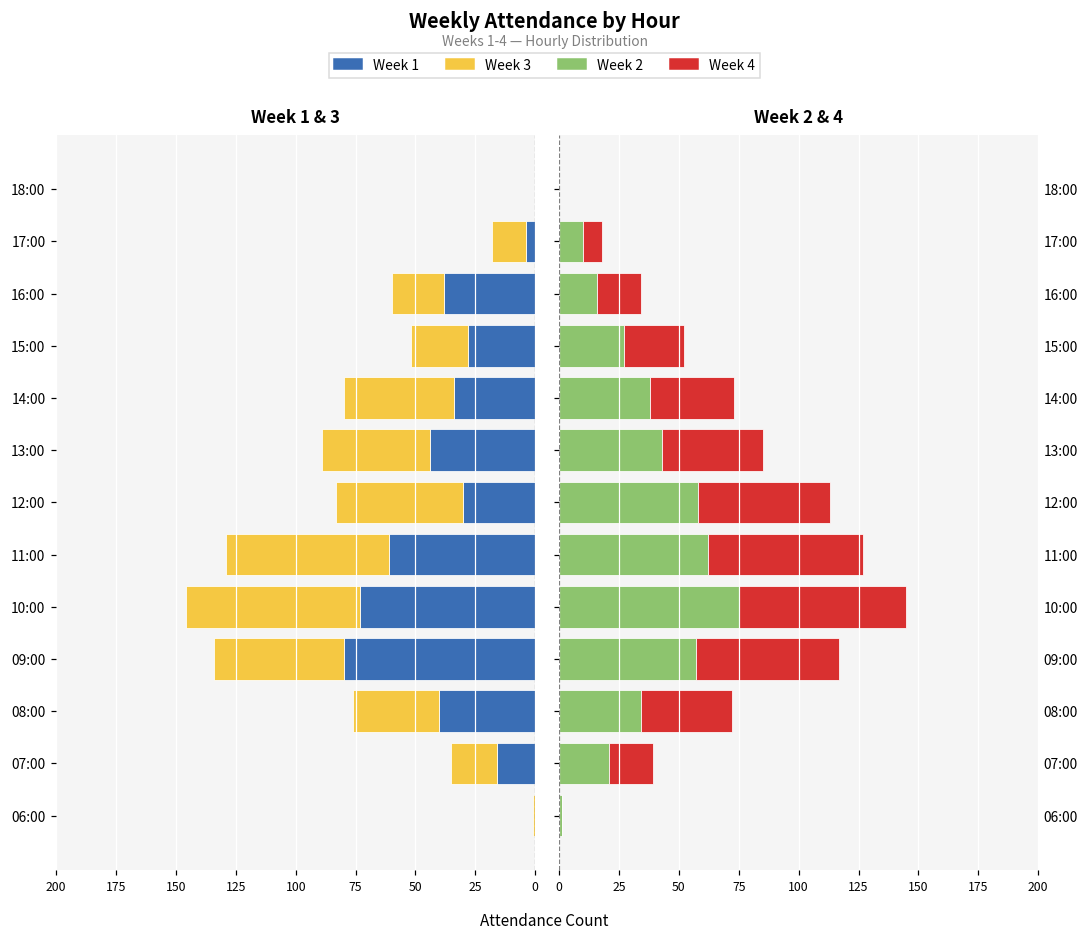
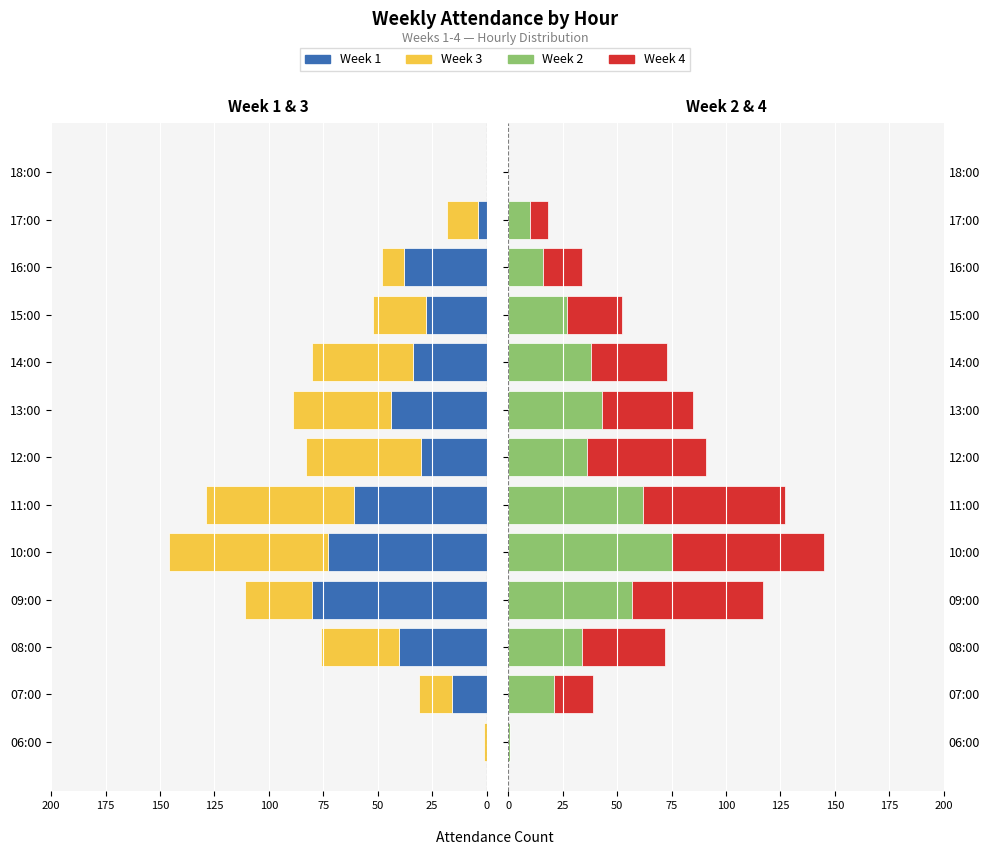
Week 1 & 3, Week 3, 16:00: 22 -> 10
Week 1 & 3, Week 3, 09:00: 54 -> 31
Week 1 & 3, Week 3, 07:00: 19 -> 15
Week 2 & 4, Week 2, 12:00: 58 -> 36
